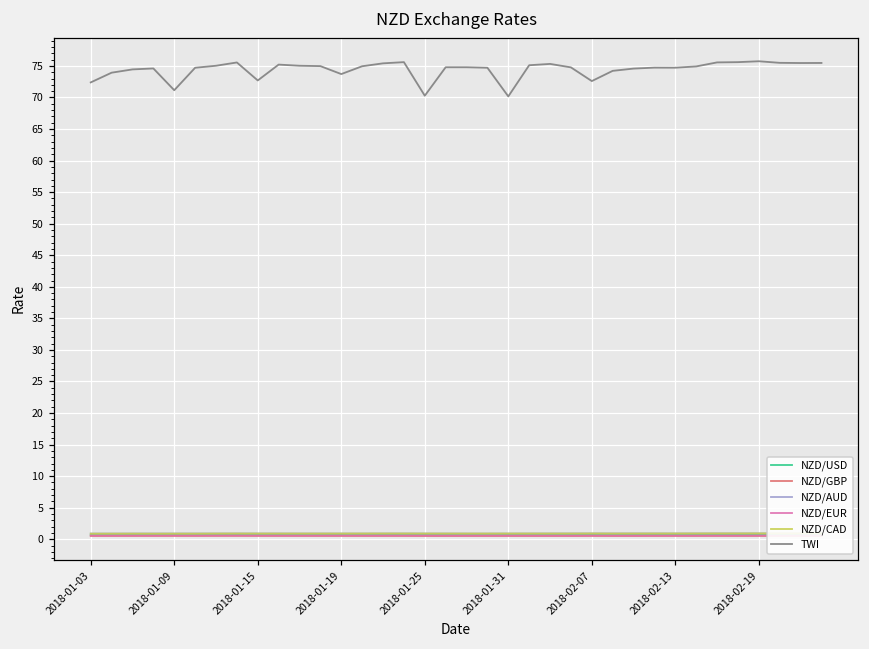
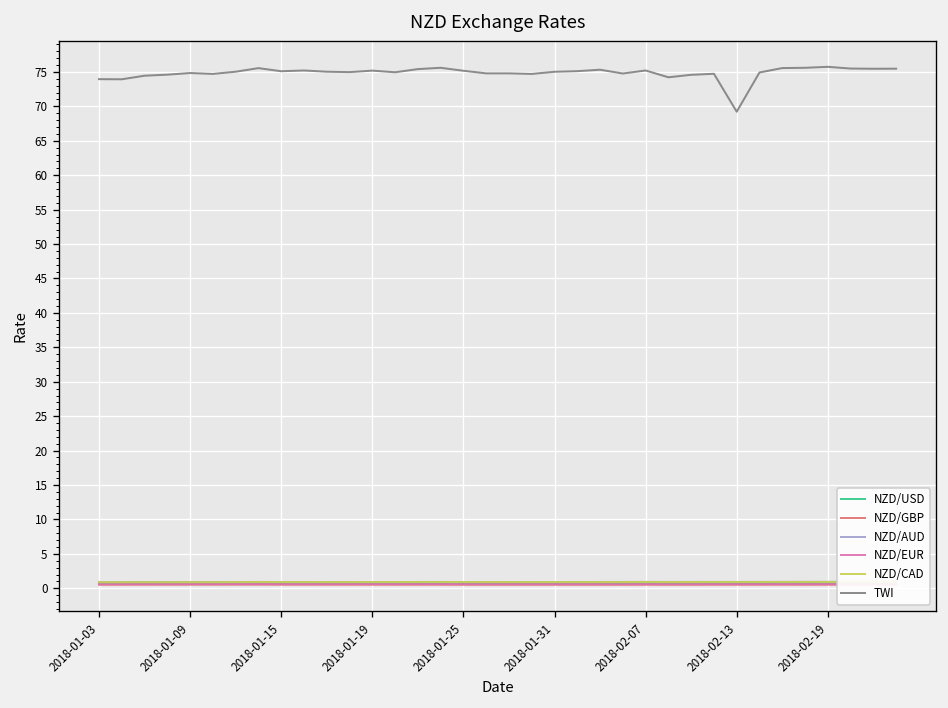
TWI, 2018-01-03: 72 -> 74
TWI, 2018-01-09: 71 -> 75
TWI, 2018-01-15: 73 -> 75
TWI, 2018-01-19: 74 -> 75
TWI, 2018-01-25: 70 -> 75
TWI, 2018-01-31: 70 -> 75
TWI, 2018-02-07: 73 -> 75
TWI, 2018-02-13: 75 -> 69
